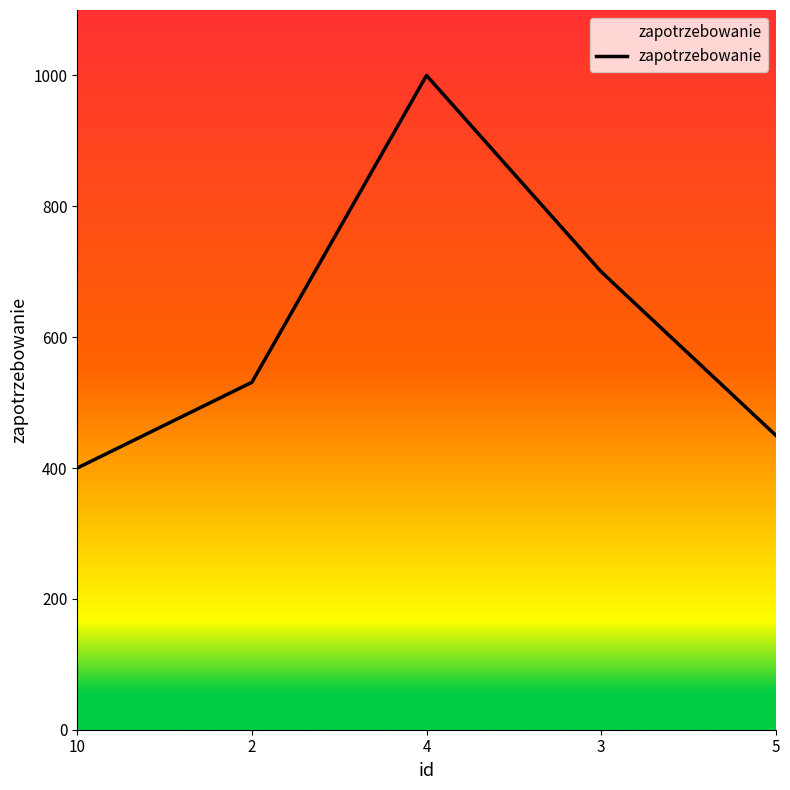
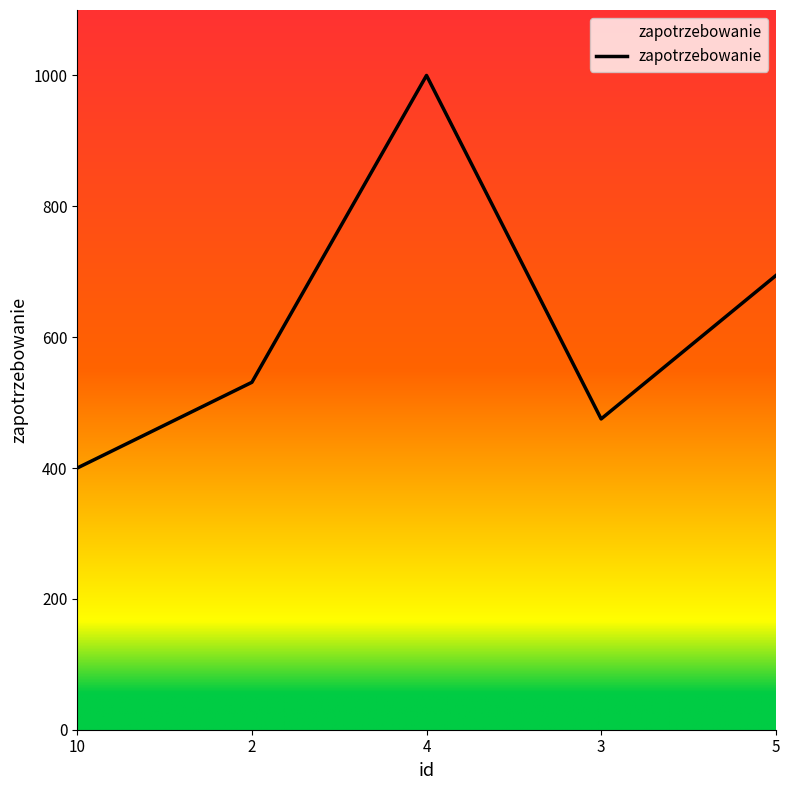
3: 700 -> 480
5: 450 -> 690
